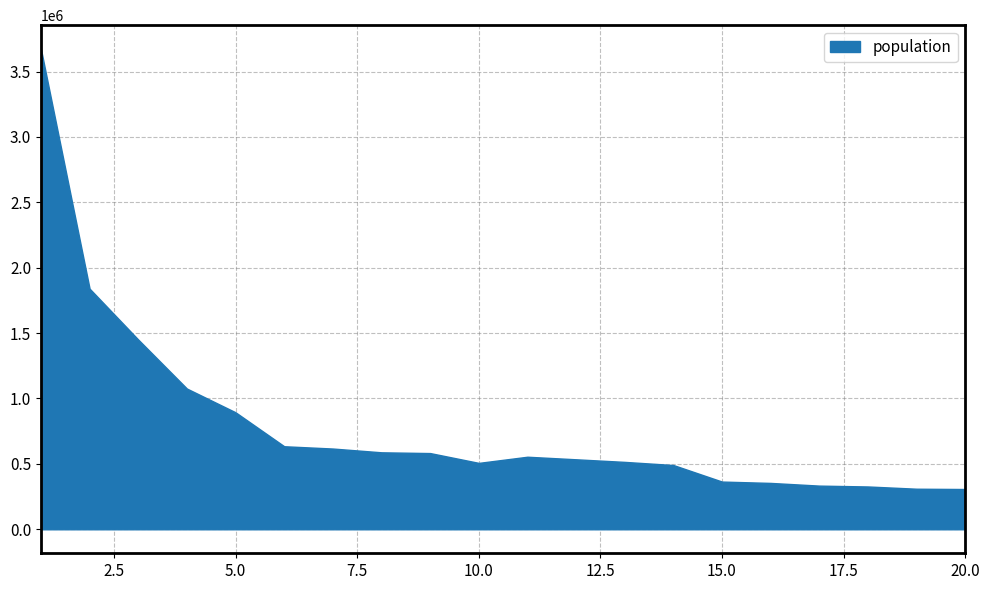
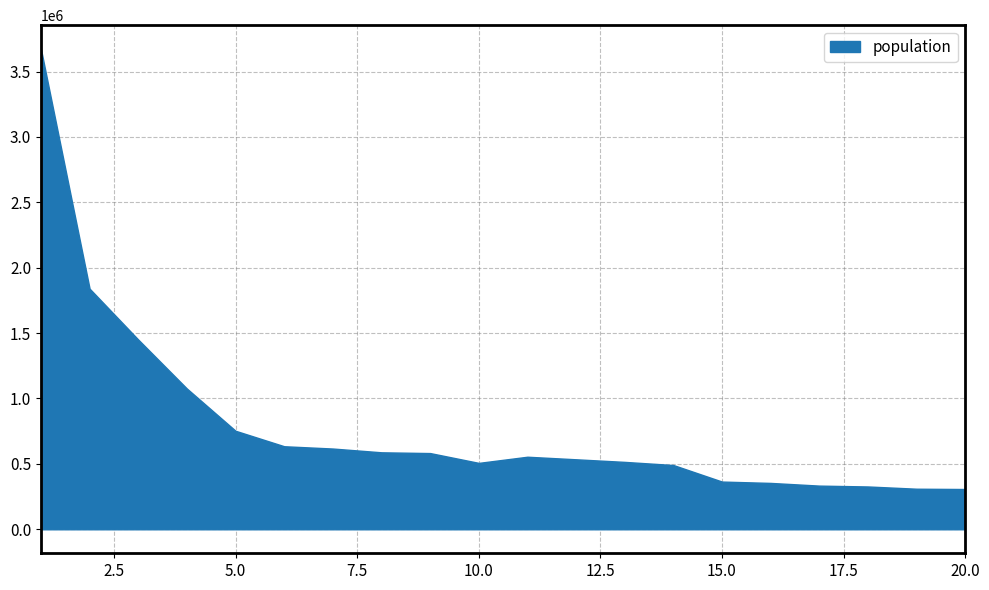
5.0: 890000 -> 750000
